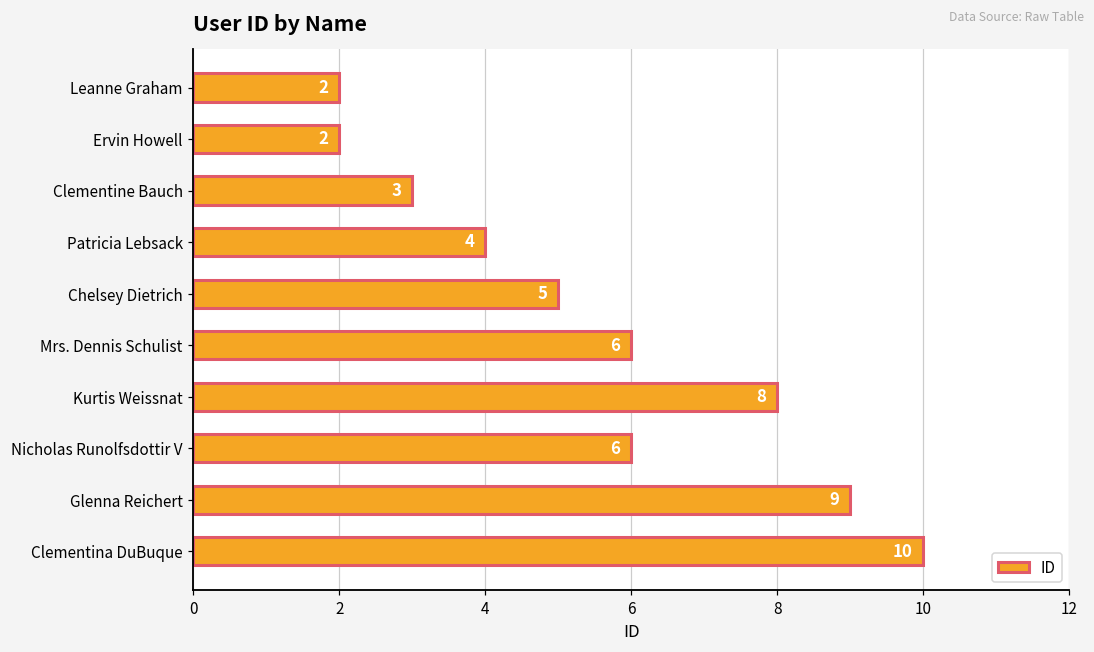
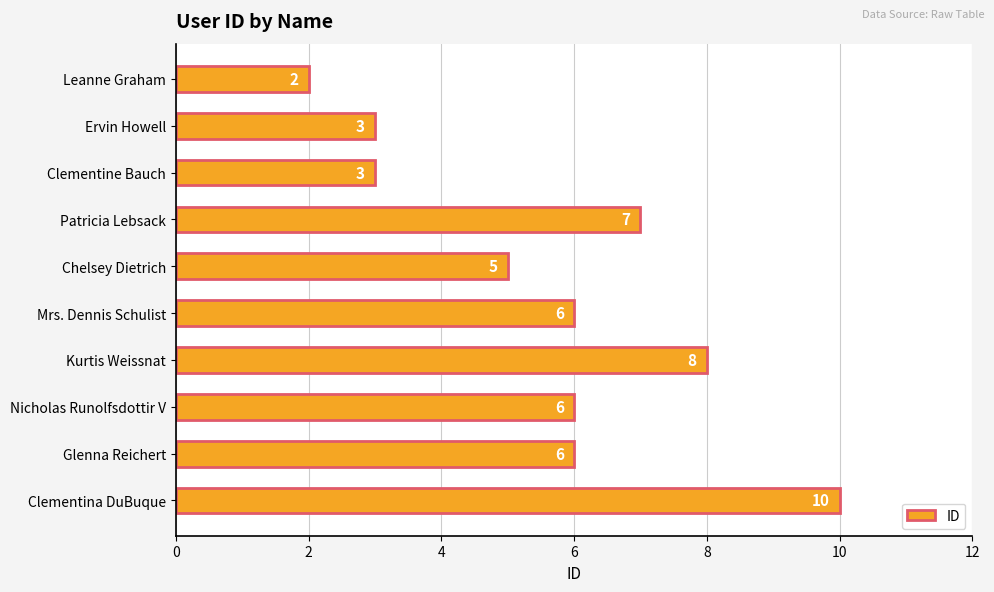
Ervin Howell: 2 -> 3
Patricia Lebsack: 4 -> 7
Glenna Reichert: 9 -> 6
